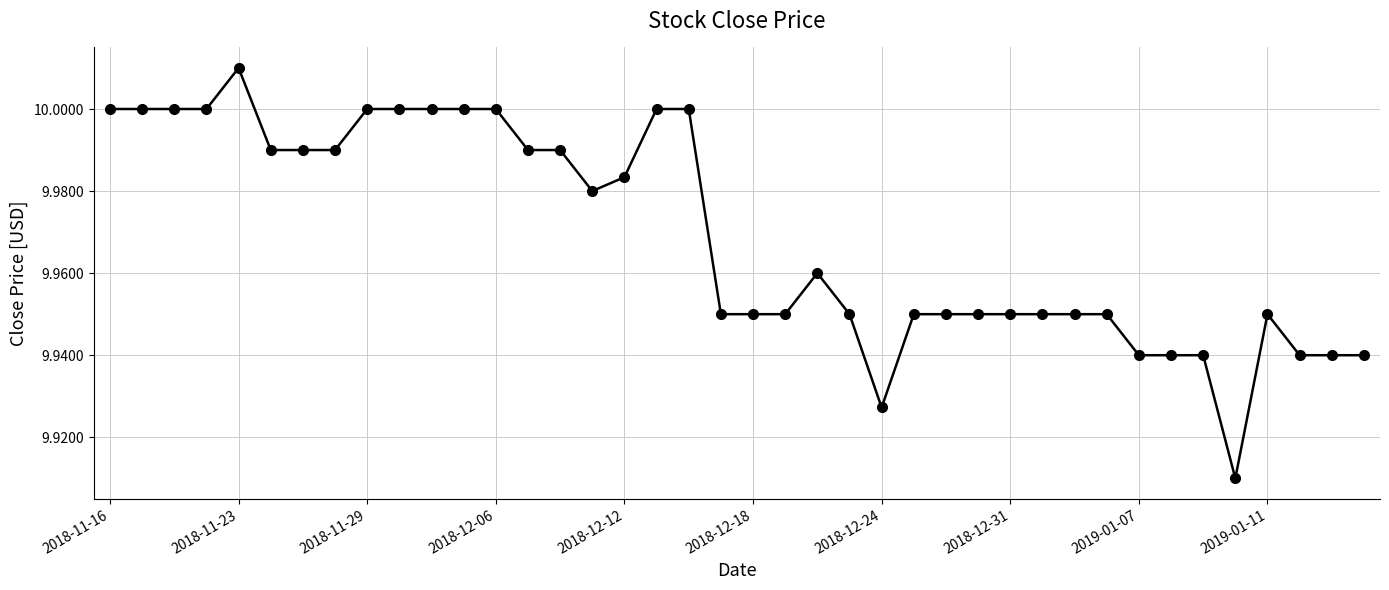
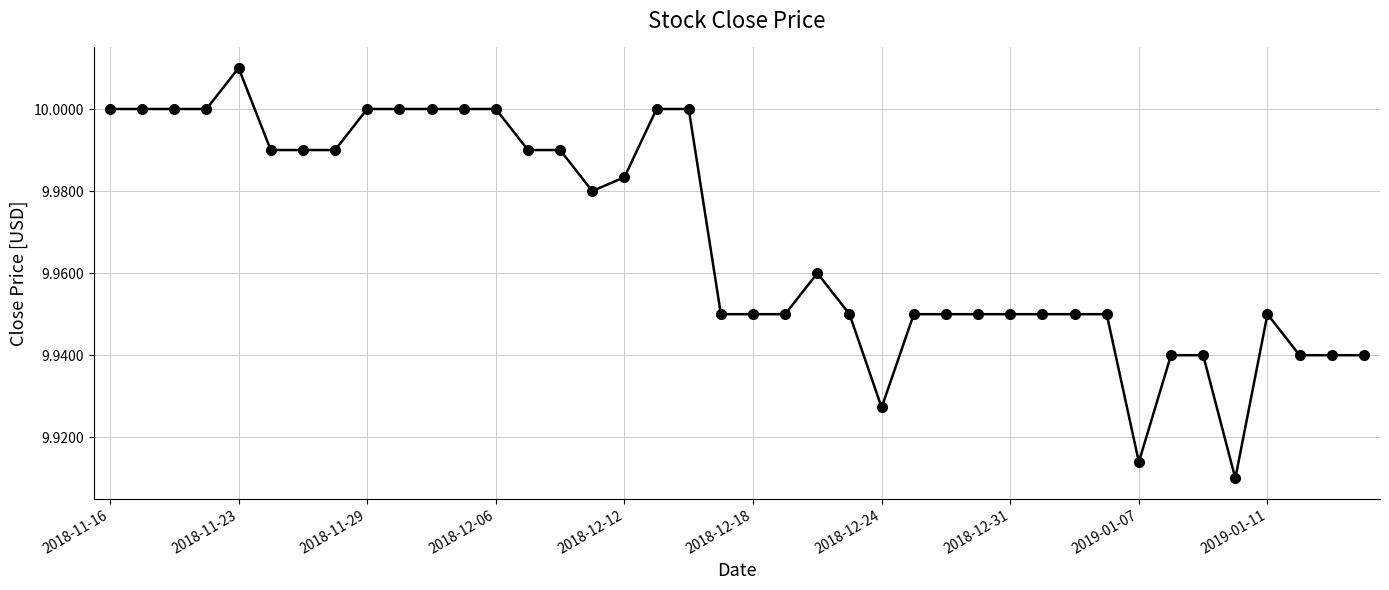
2019-01-07: 9.940 -> 9.914
